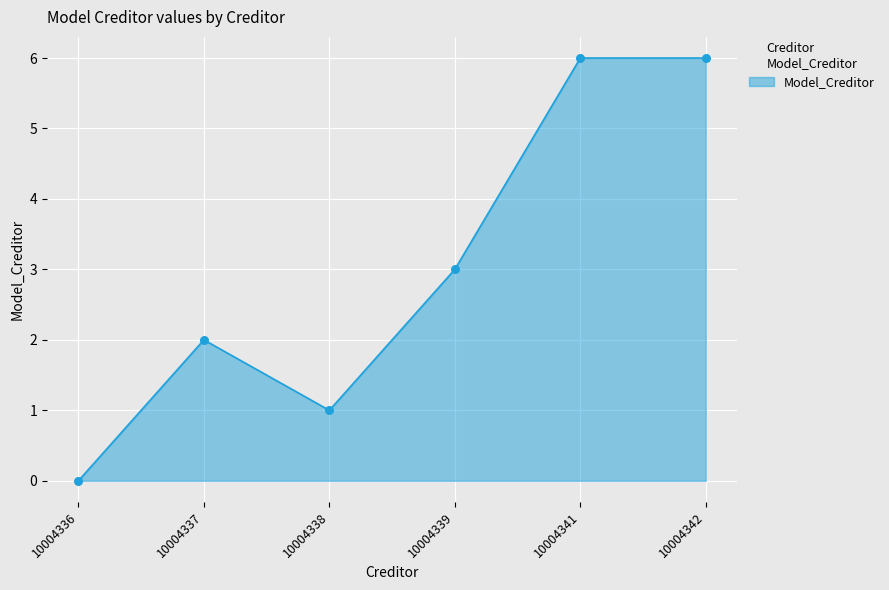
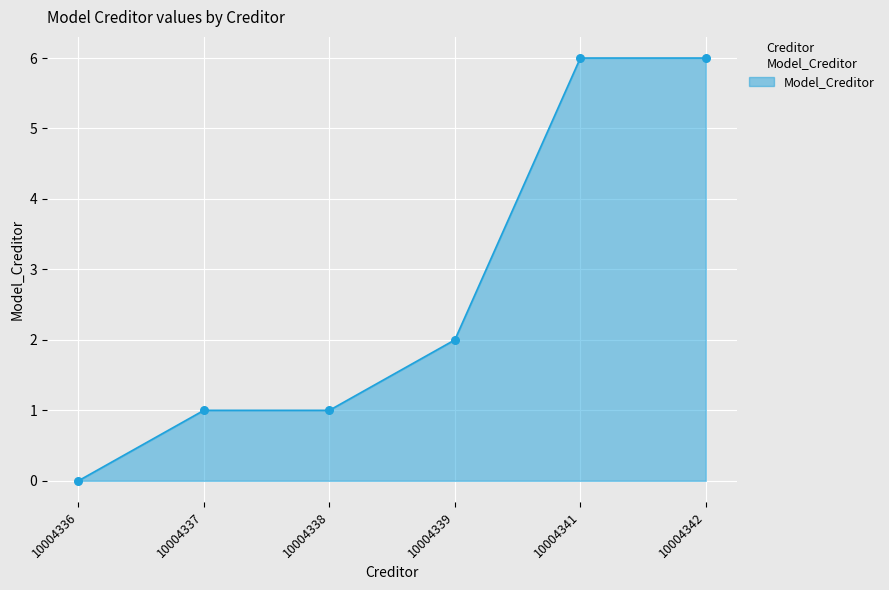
10004337: 2.0 -> 1.0
10004339: 3.0 -> 2.0
